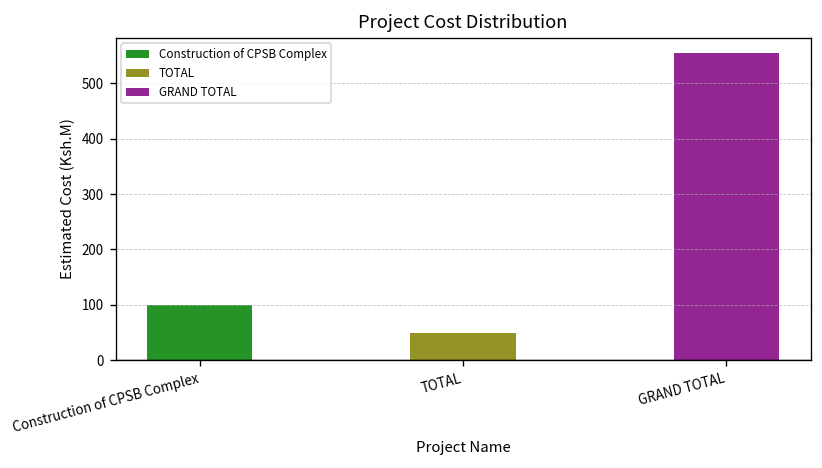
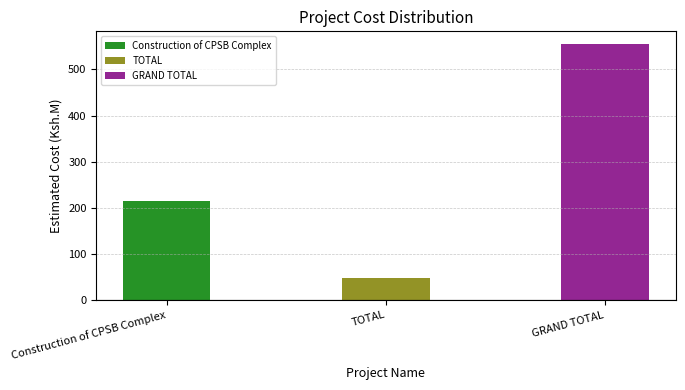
Construction of CPSB Complex: 100 -> 220
